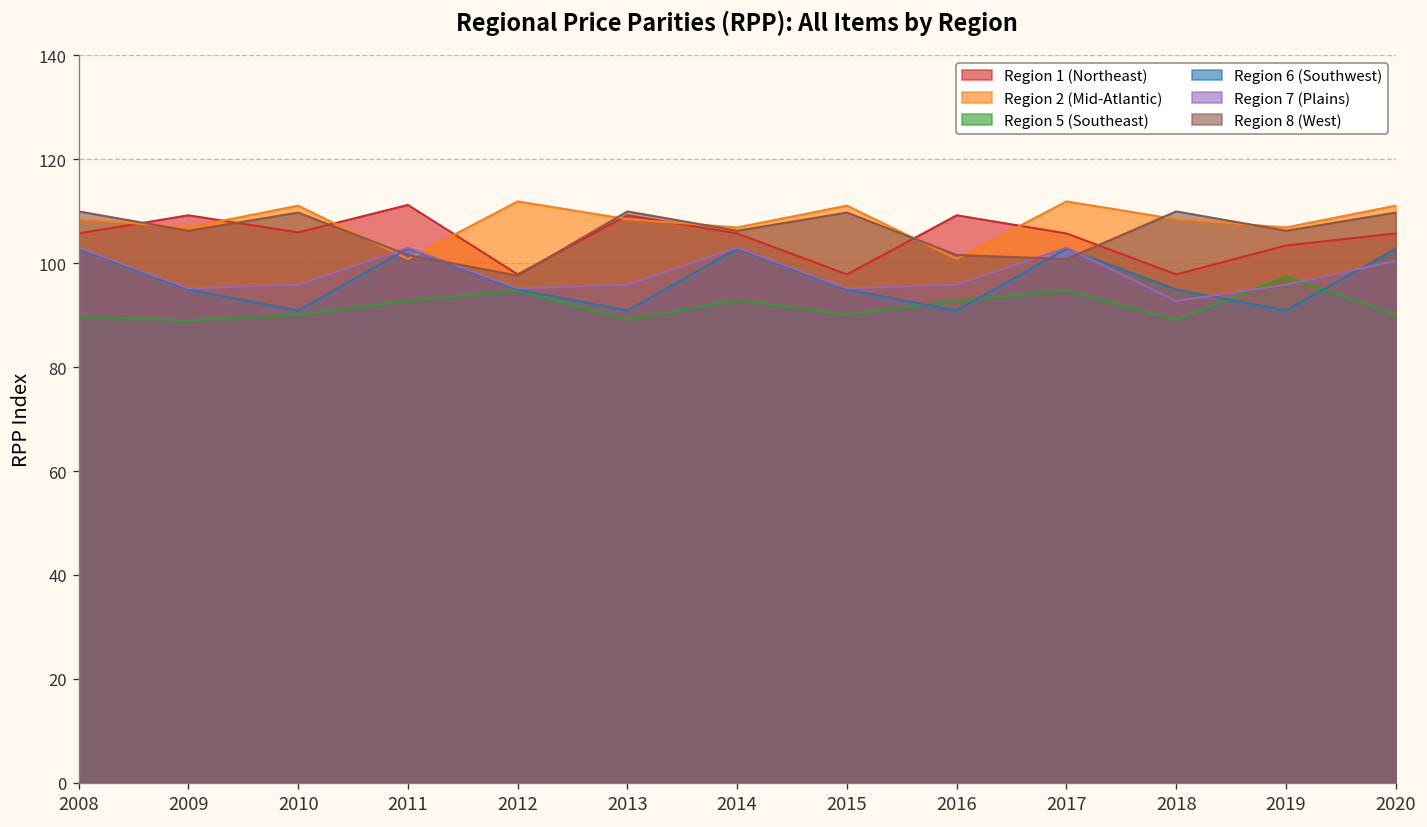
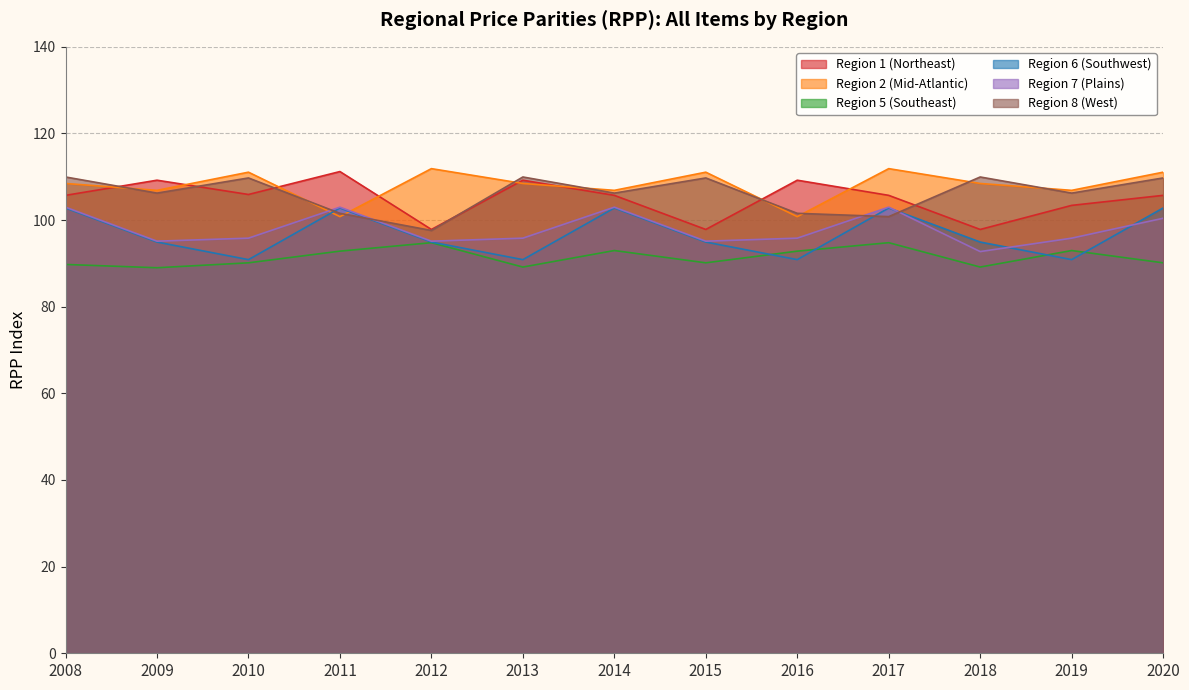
Region 5 (Southeast), 2019: 97 -> 93
